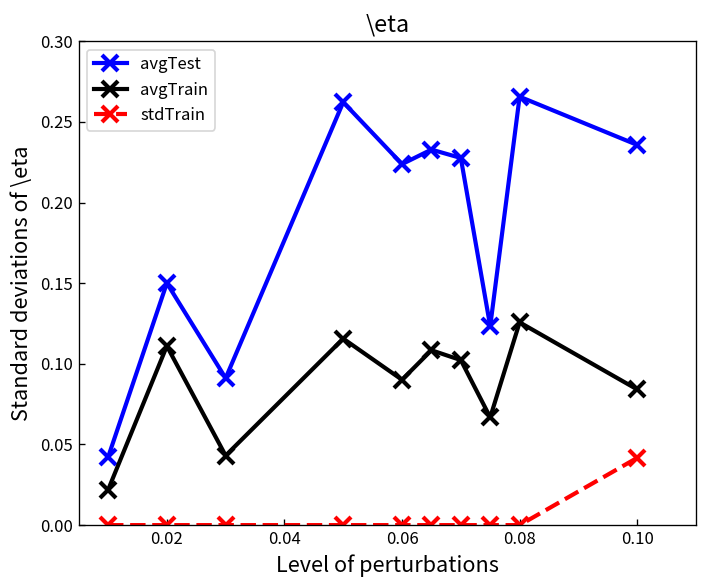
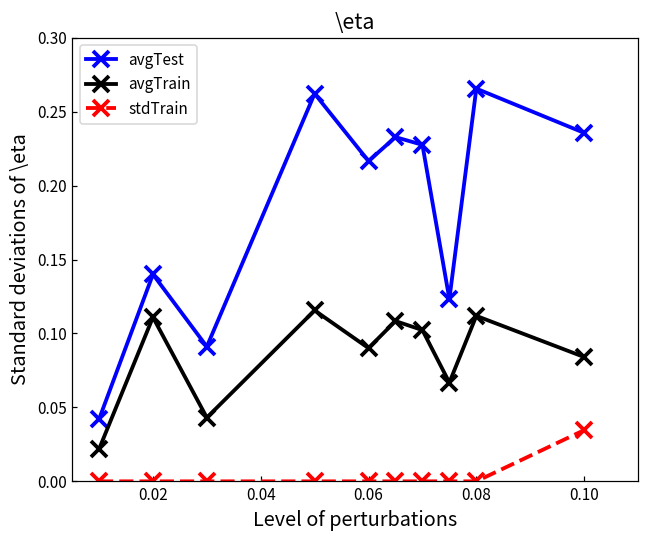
avgTest, 0.02: 0.15 -> 0.14
avgTest, 0.06: 0.224 -> 0.217
avgTrain, 0.08: 0.126 -> 0.112
stdTrain, 0.10: 0.042 -> 0.035
